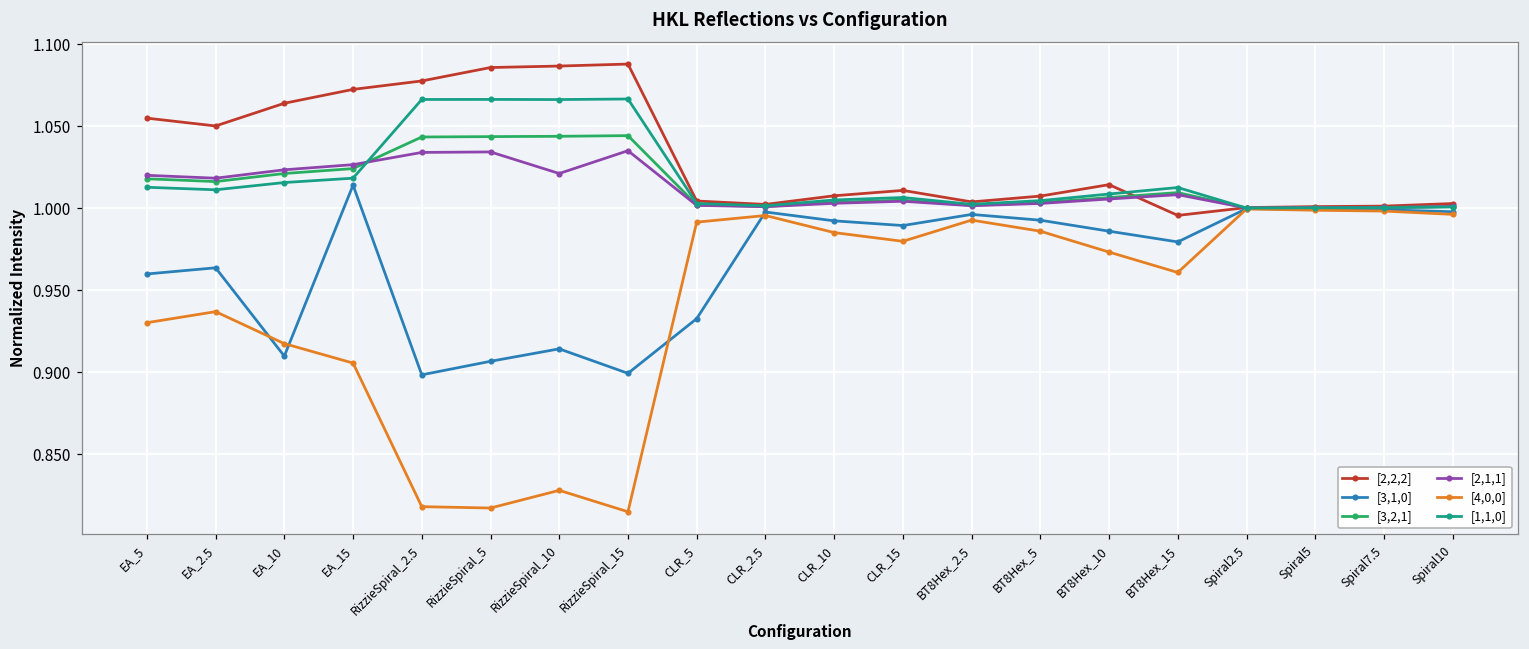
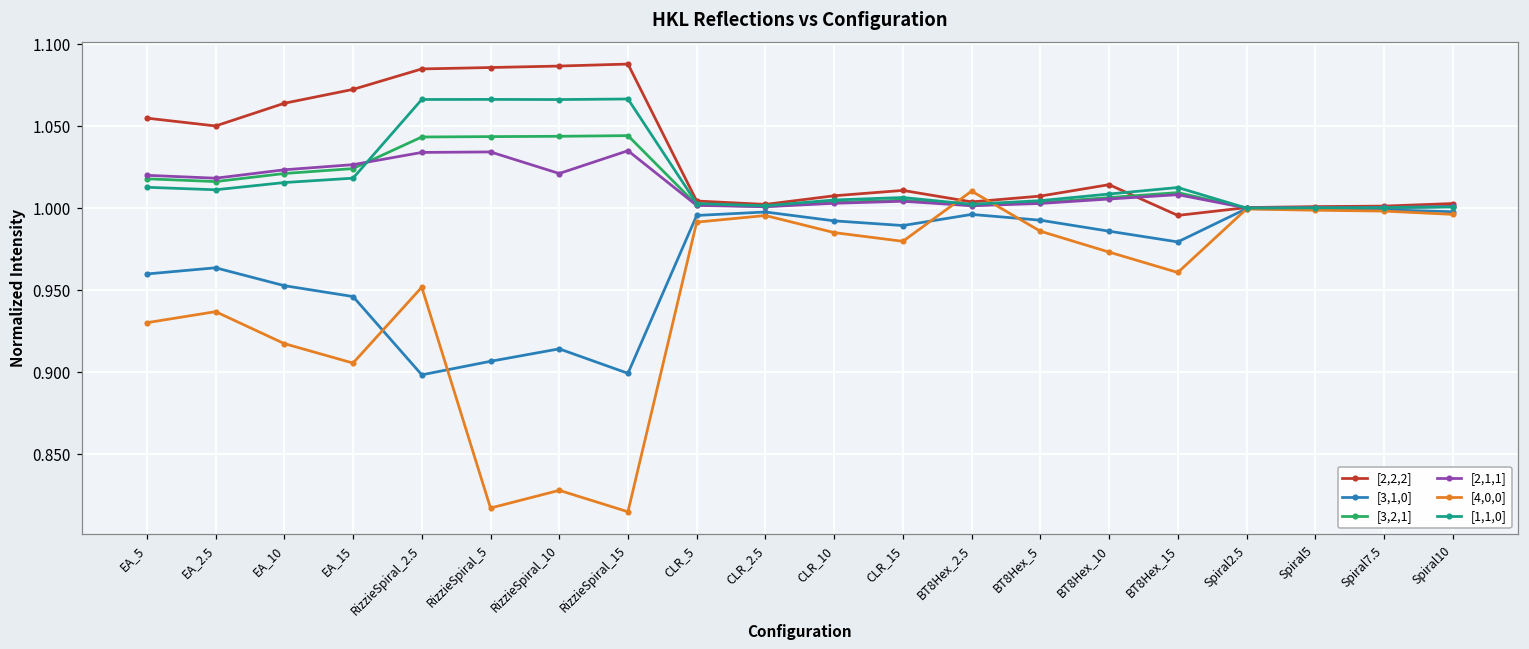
[3,1,0], EA_10: 0.910 -> 0.953
[3,1,0], EA_15: 1.014 -> 0.946
[2,2,2], RizzieSpiral_2.5: 1.078 -> 1.085
[4,0,0], RizzieSpiral_2.5: 0.818 -> 0.952
[3,1,0], CLR_5: 0.933 -> 0.996
[4,0,0], BT8Hex_2.5: 0.993 -> 1.010
